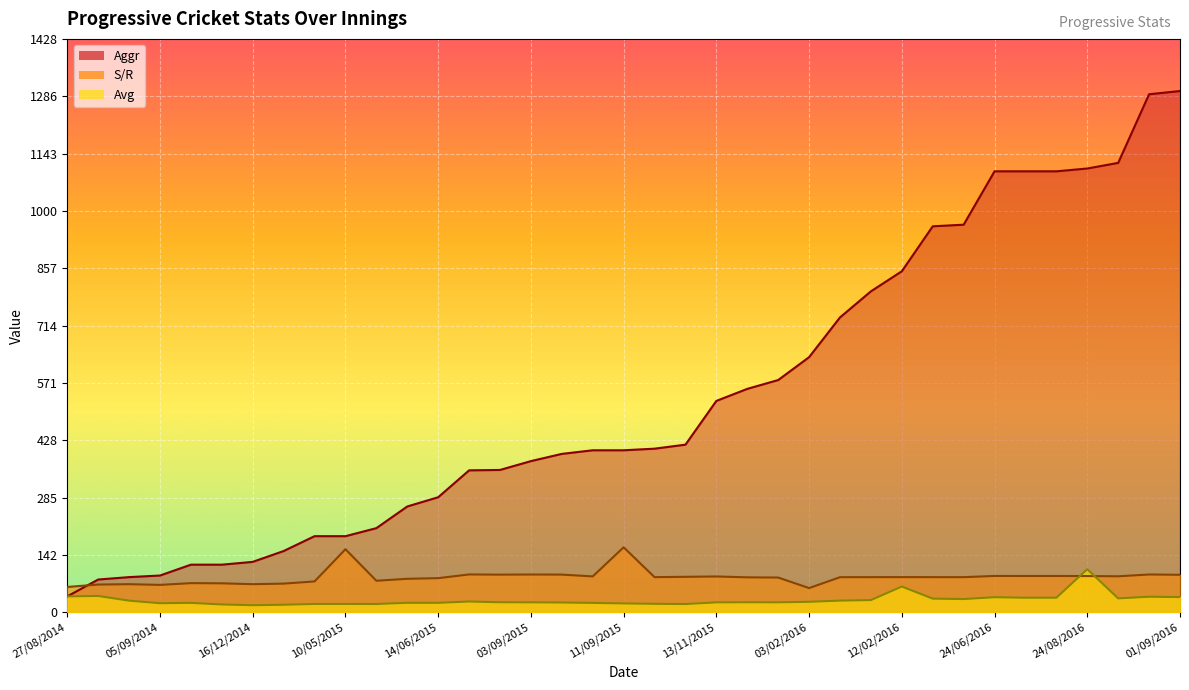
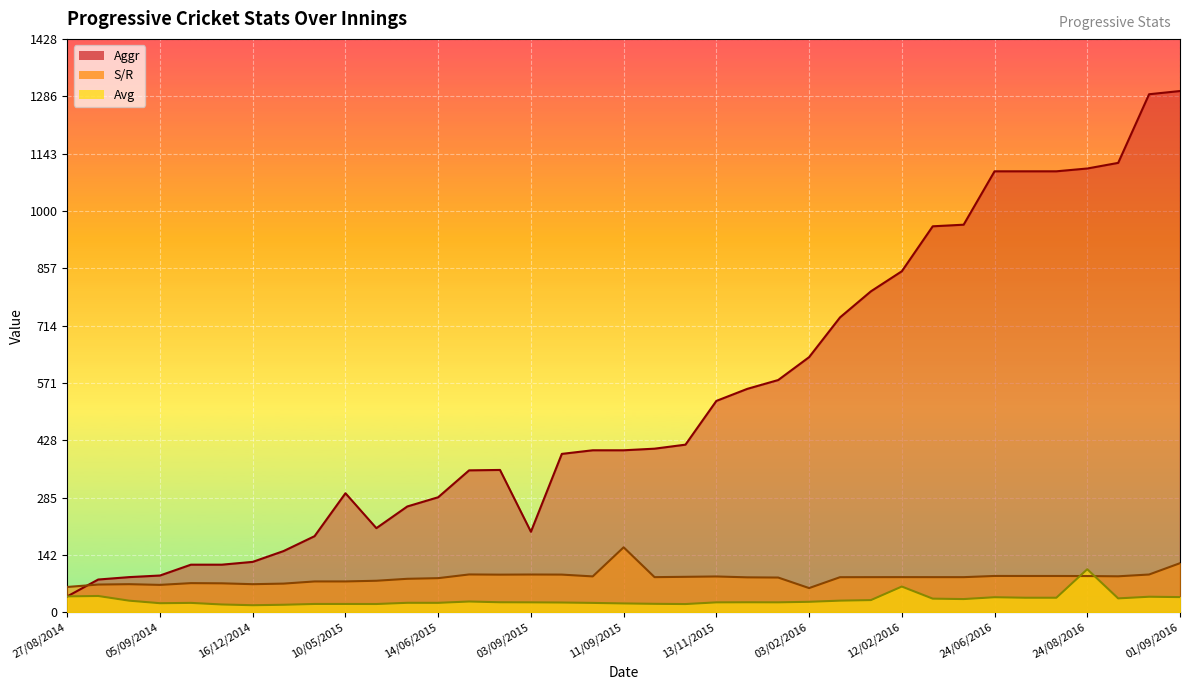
Aggr, 10/05/2015: 190 -> 300
S/R, 10/05/2015: 160 -> 80
Aggr, 03/09/2015: 380 -> 200
S/R, 01/09/2016: 90 -> 120
